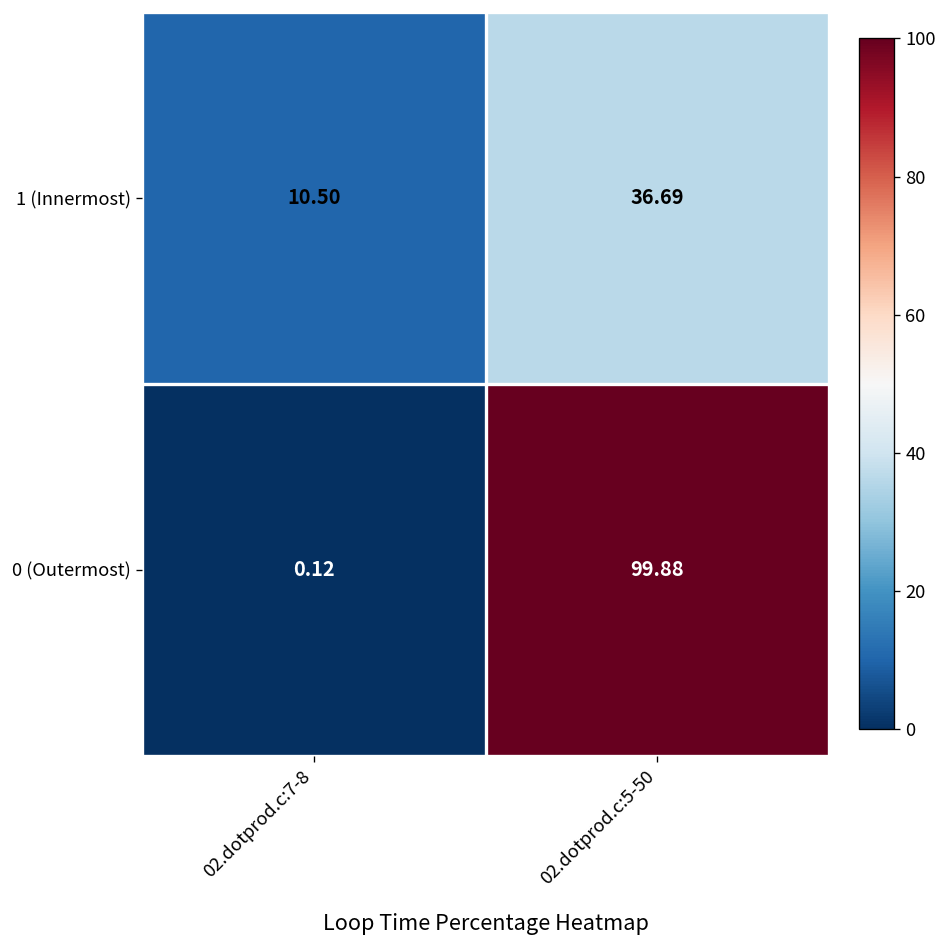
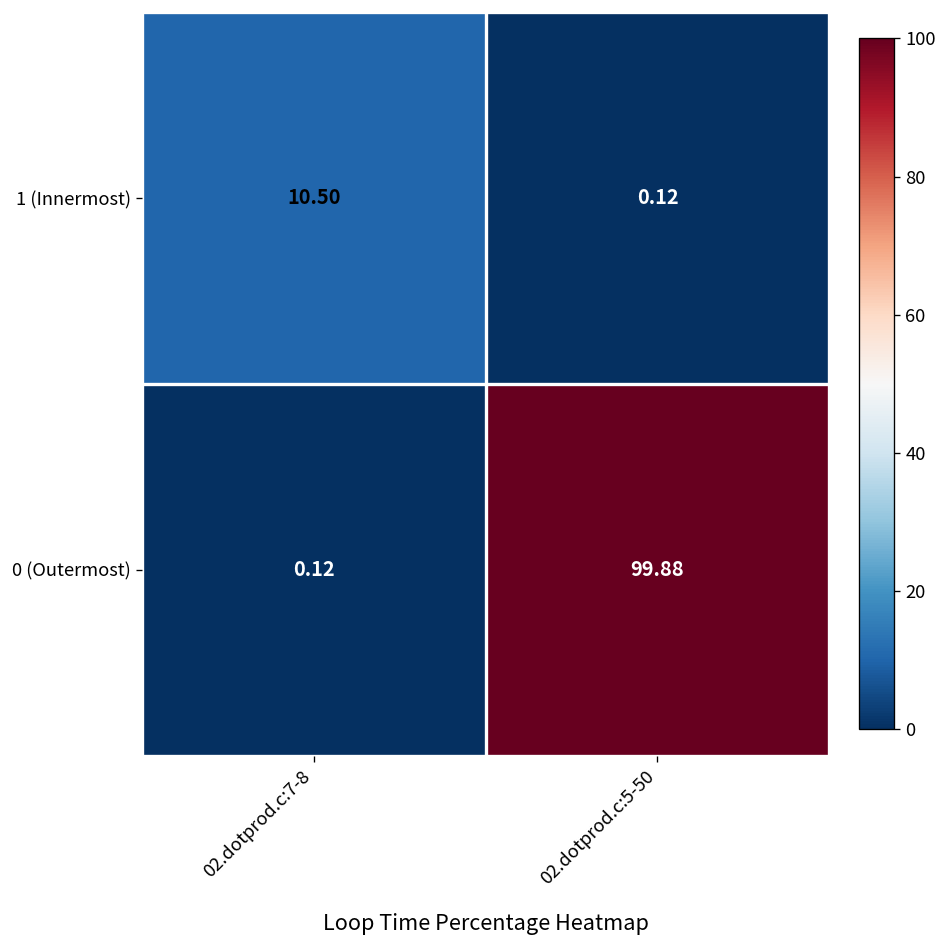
1 (Innermost), 02.dotprod.c:5-50: 36.69 -> 0.12
